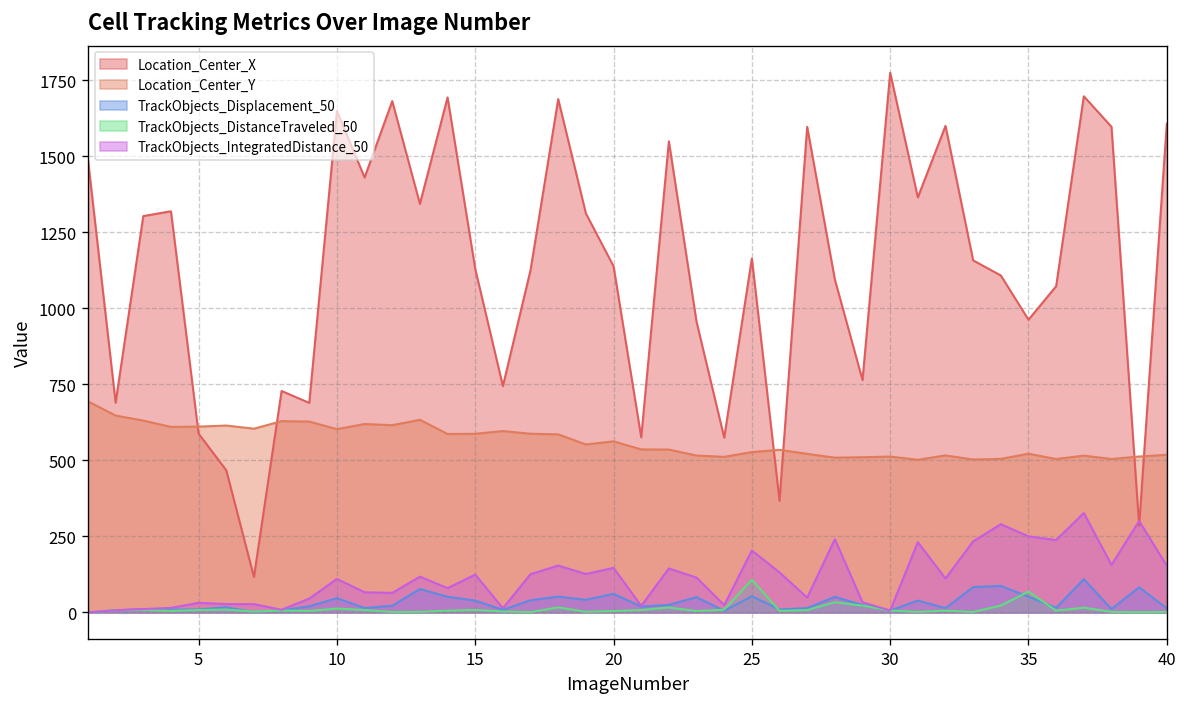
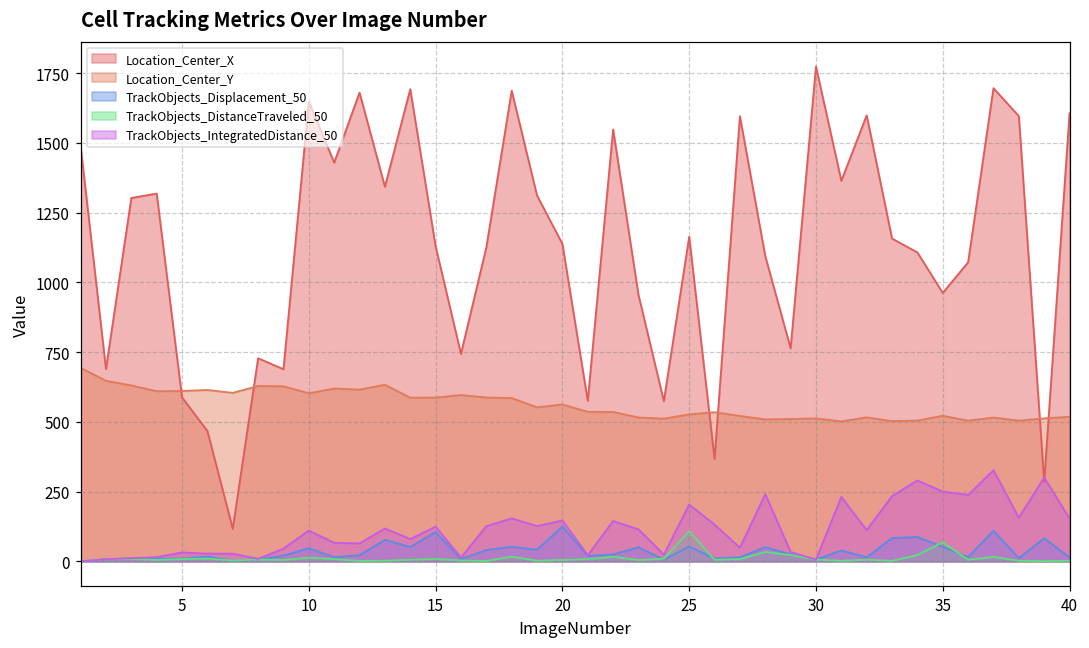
TrackObjects_Displacement_50, 15: 40 -> 110
TrackObjects_Displacement_50, 20: 60 -> 120
